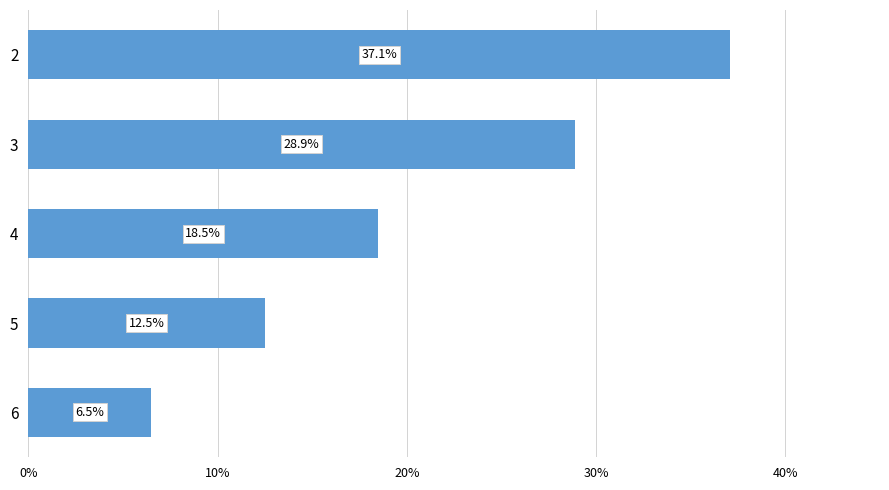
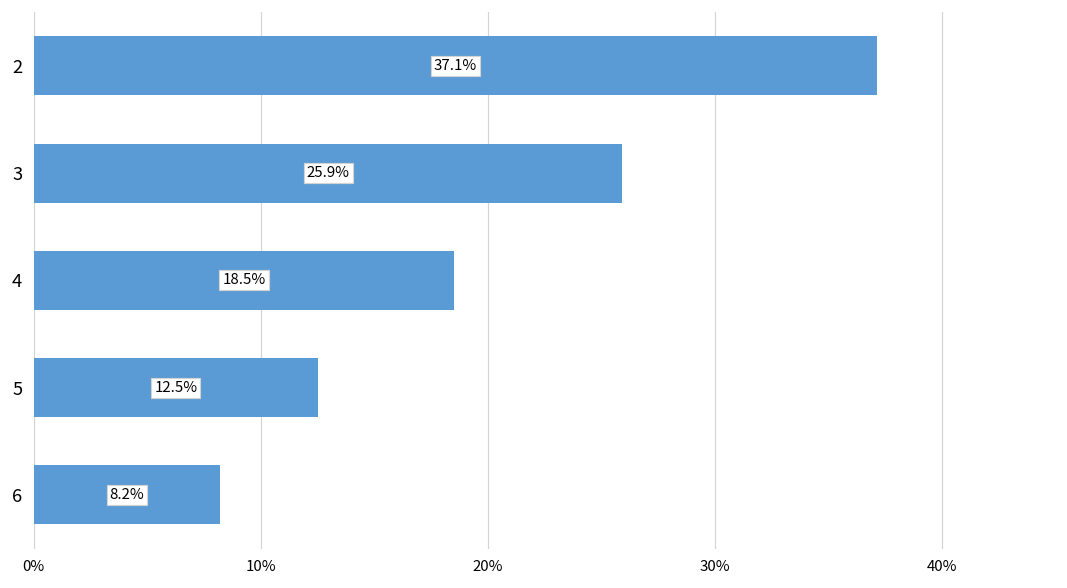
3: 28.9% -> 25.9%
6: 6.5% -> 8.2%
